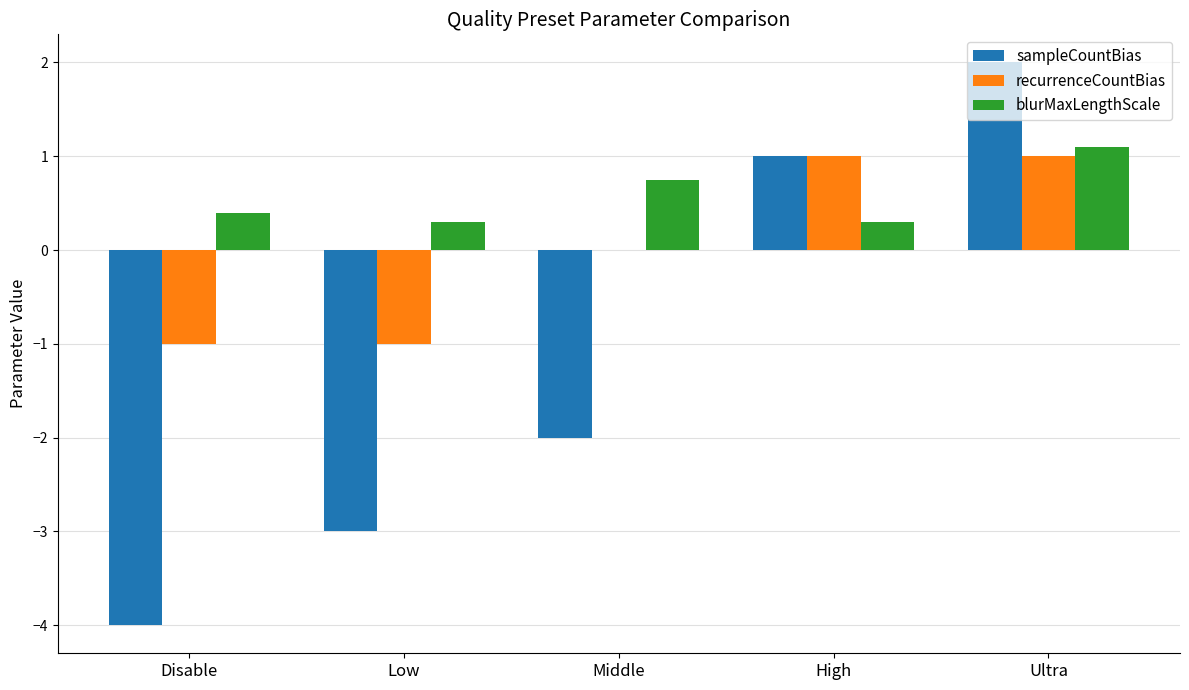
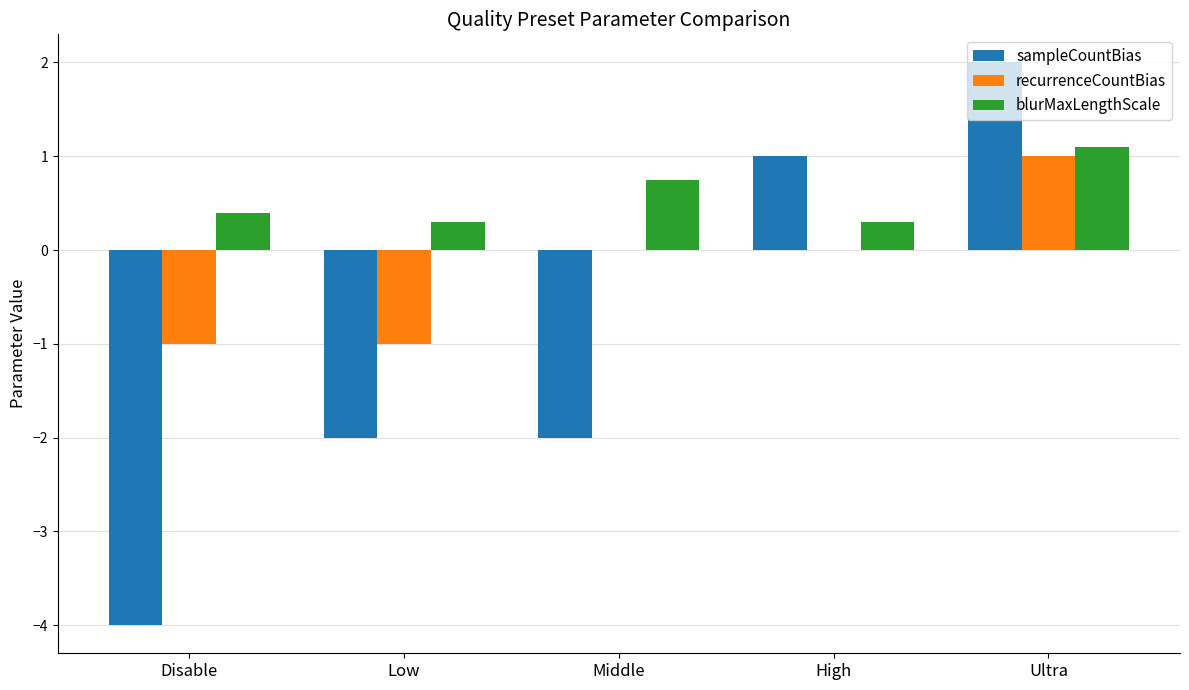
sampleCountBias, Low: -3 -> -2
recurrenceCountBias, High: 1 -> 0
